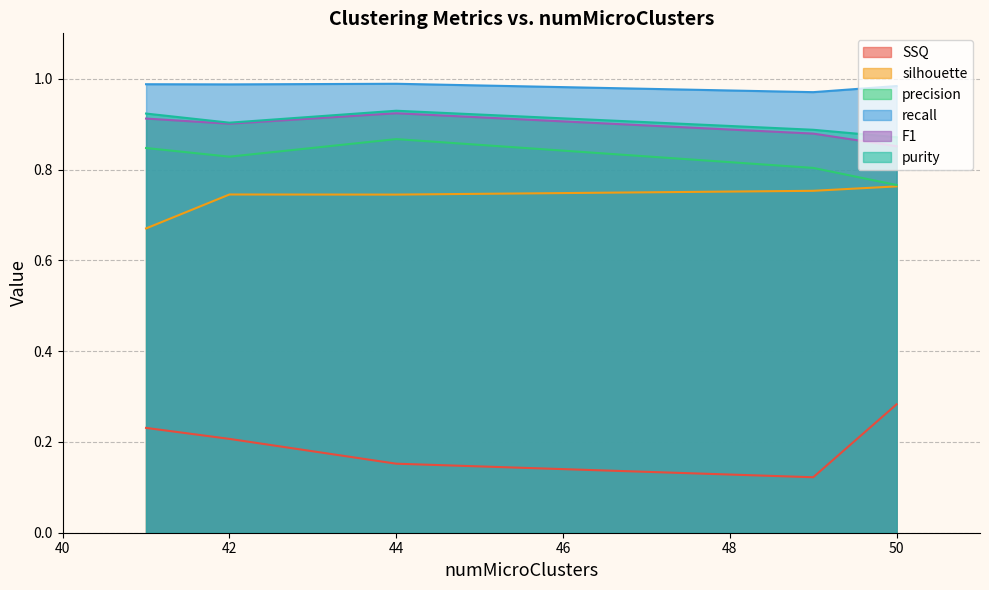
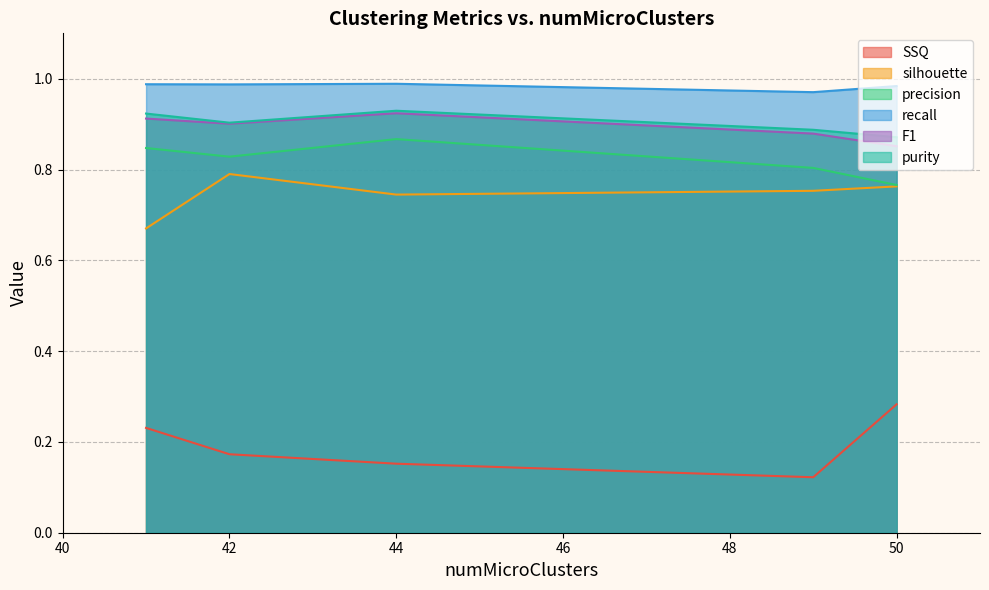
SSQ, 42: 0.21 -> 0.17
silhouette, 42: 0.75 -> 0.79
